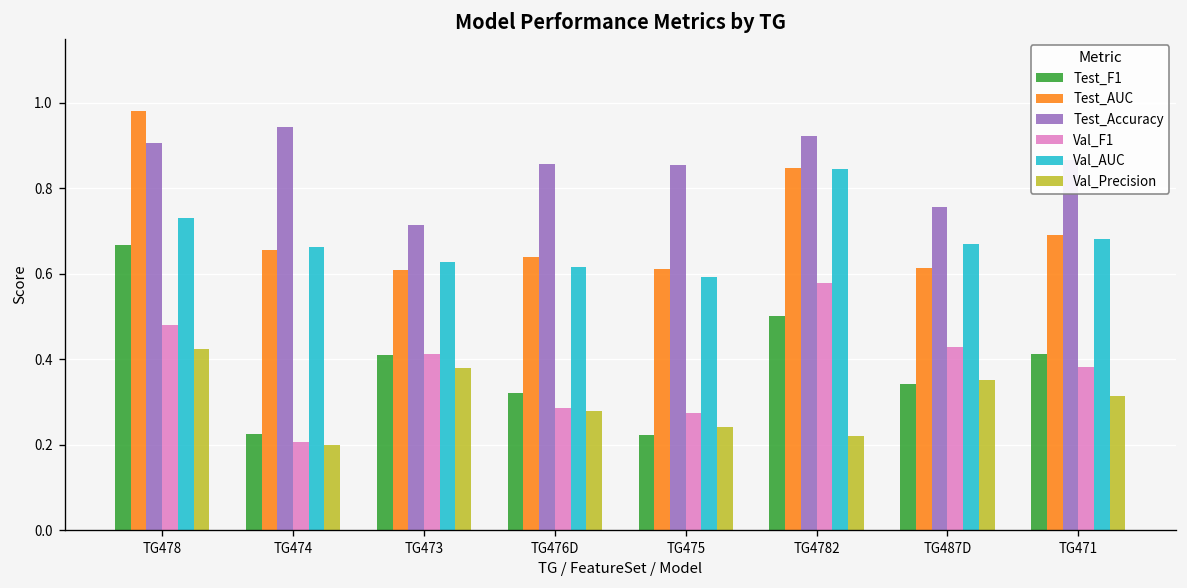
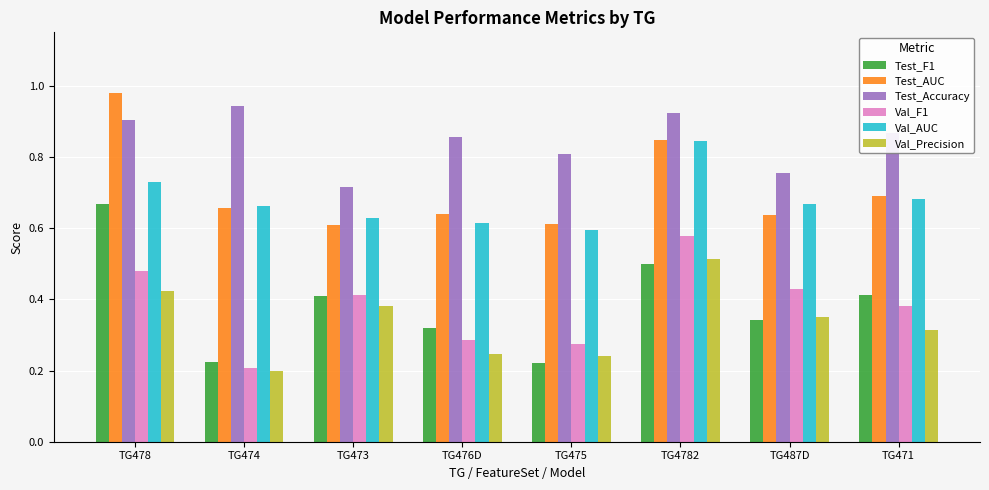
Val_Precision, TG476D: 0.28 -> 0.25
Test_Accuracy, TG475: 0.85 -> 0.81
Val_Precision, TG4782: 0.22 -> 0.51
Test_AUC, TG487D: 0.61 -> 0.64
